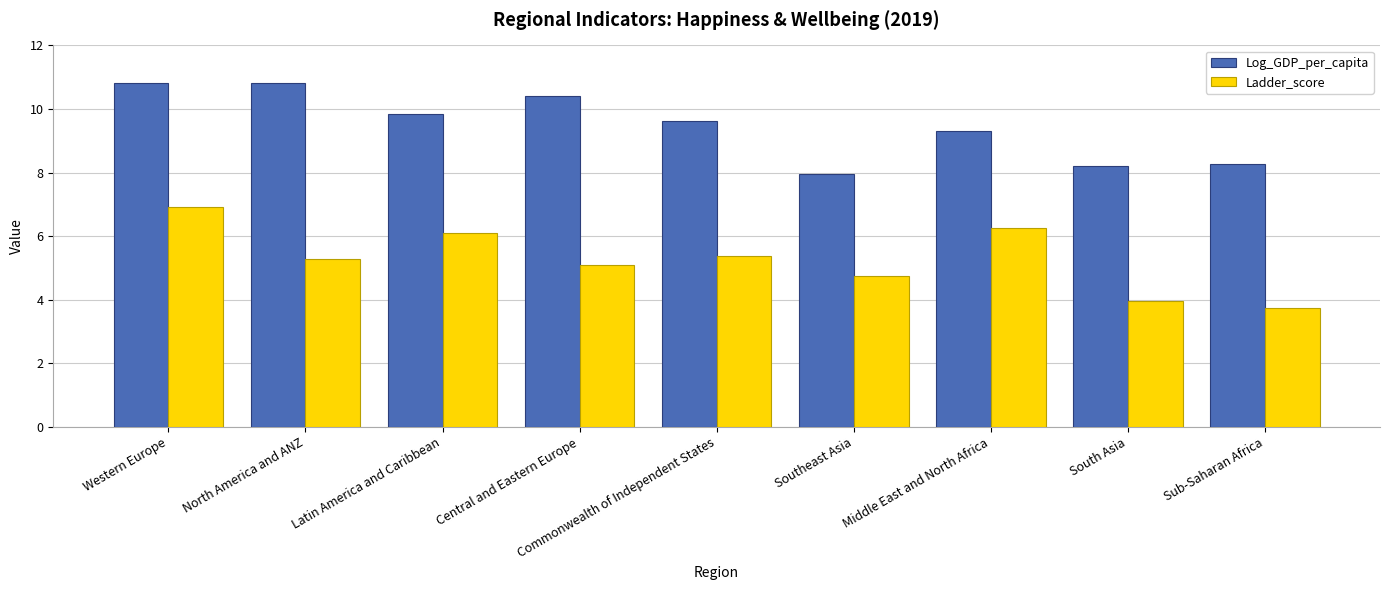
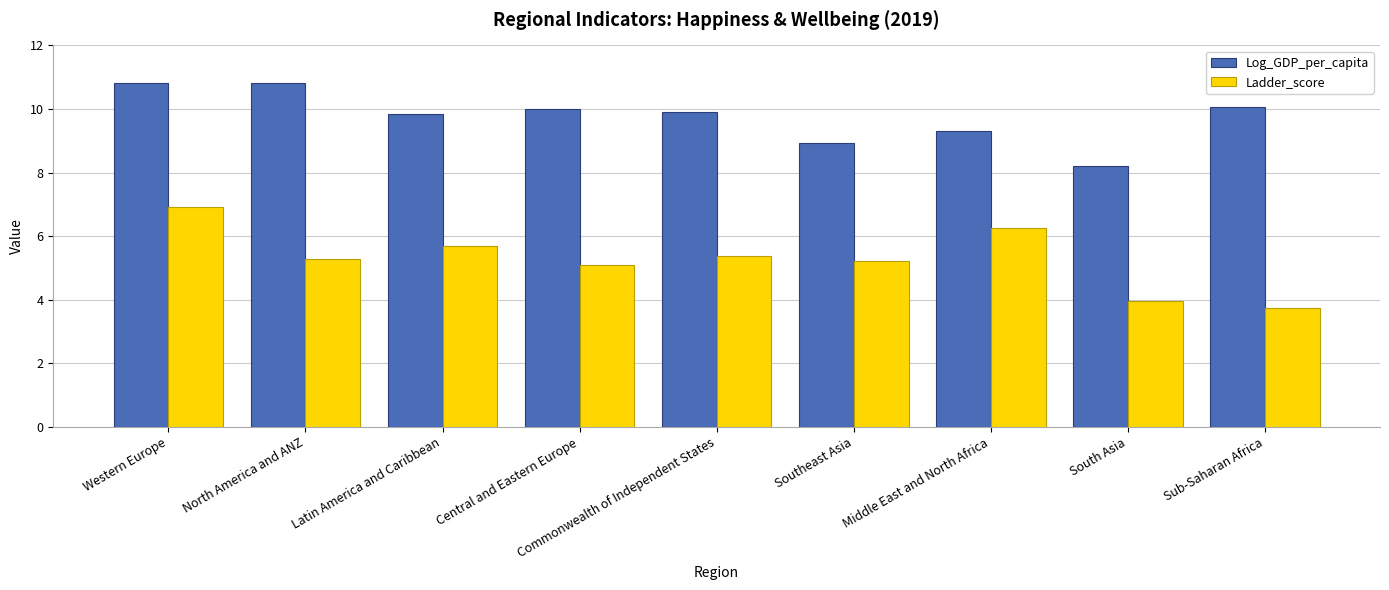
Ladder_score, Latin America and Caribbean: 6.1 -> 5.7
Log_GDP_per_capita, Central and Eastern Europe: 10.4 -> 10.0
Log_GDP_per_capita, Commonwealth of Independent States: 9.6 -> 9.9
Log_GDP_per_capita, Southeast Asia: 8.0 -> 8.9
Ladder_score, Southeast Asia: 4.7 -> 5.2
Log_GDP_per_capita, Sub-Saharan Africa: 8.3 -> 10.1
